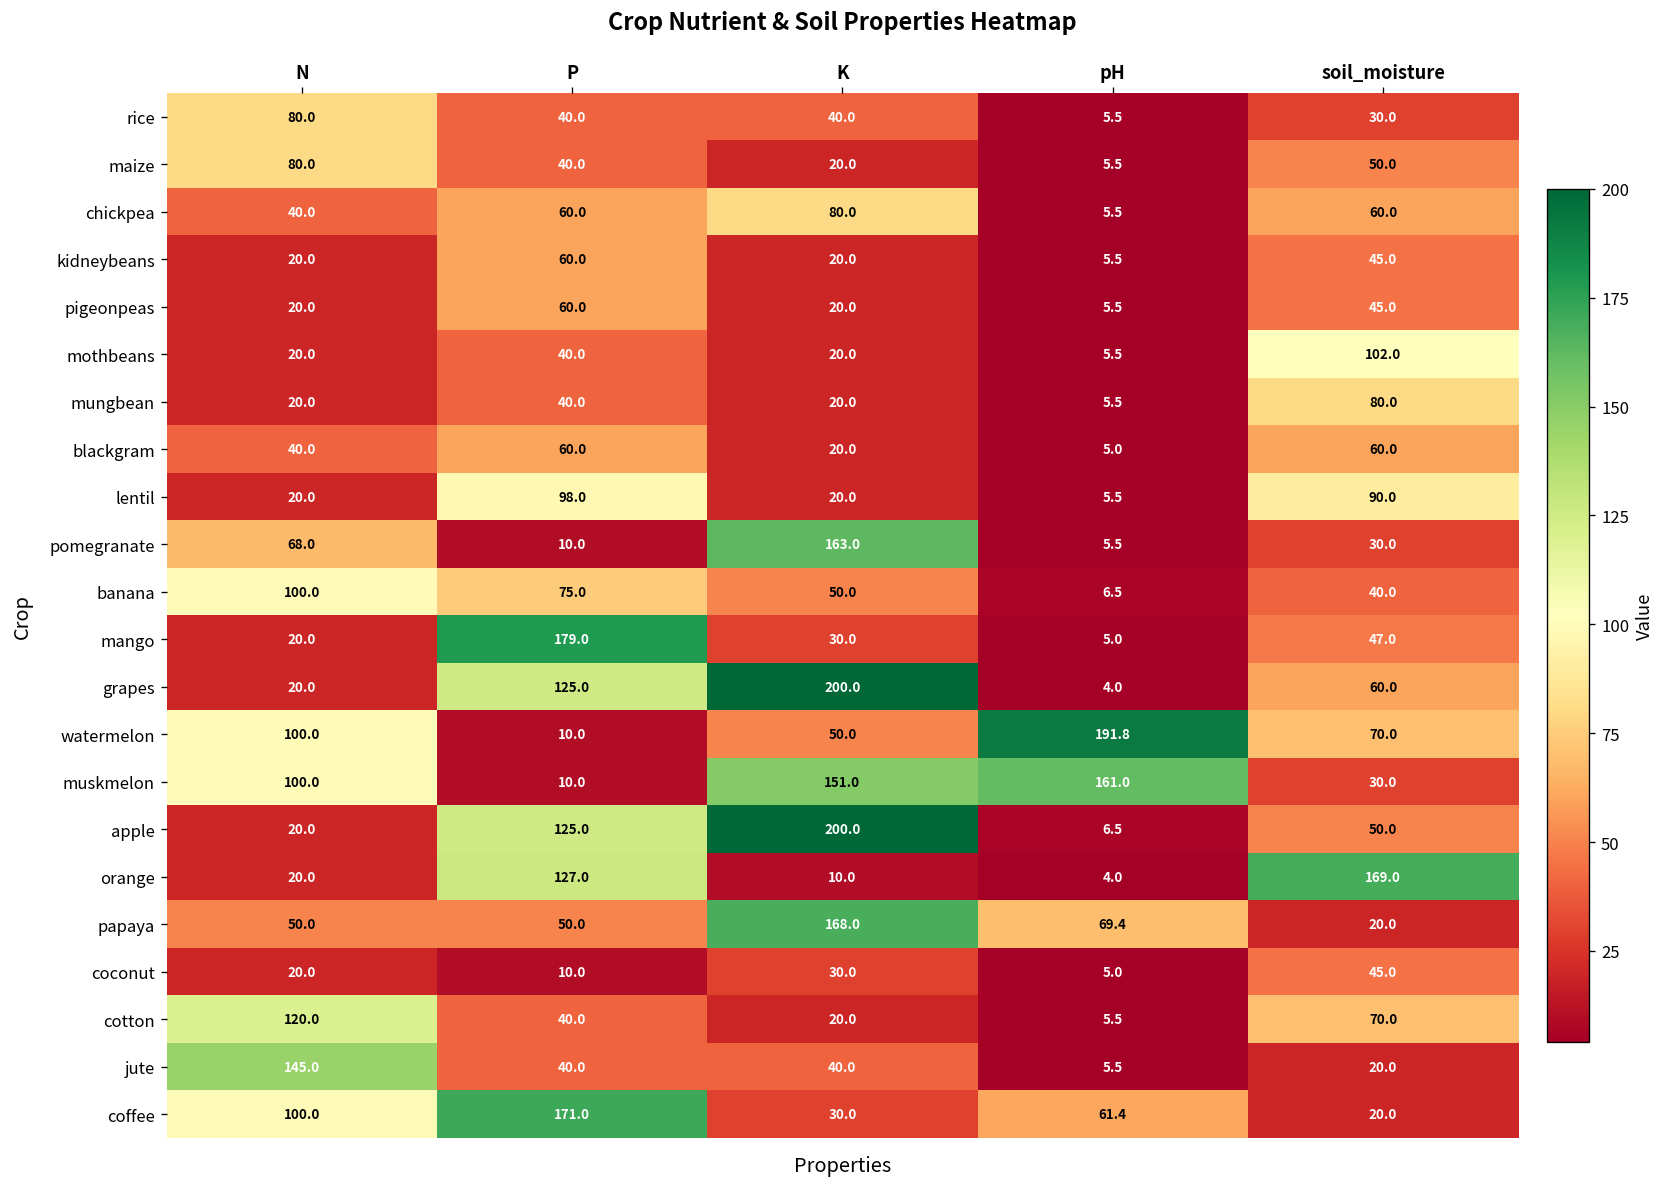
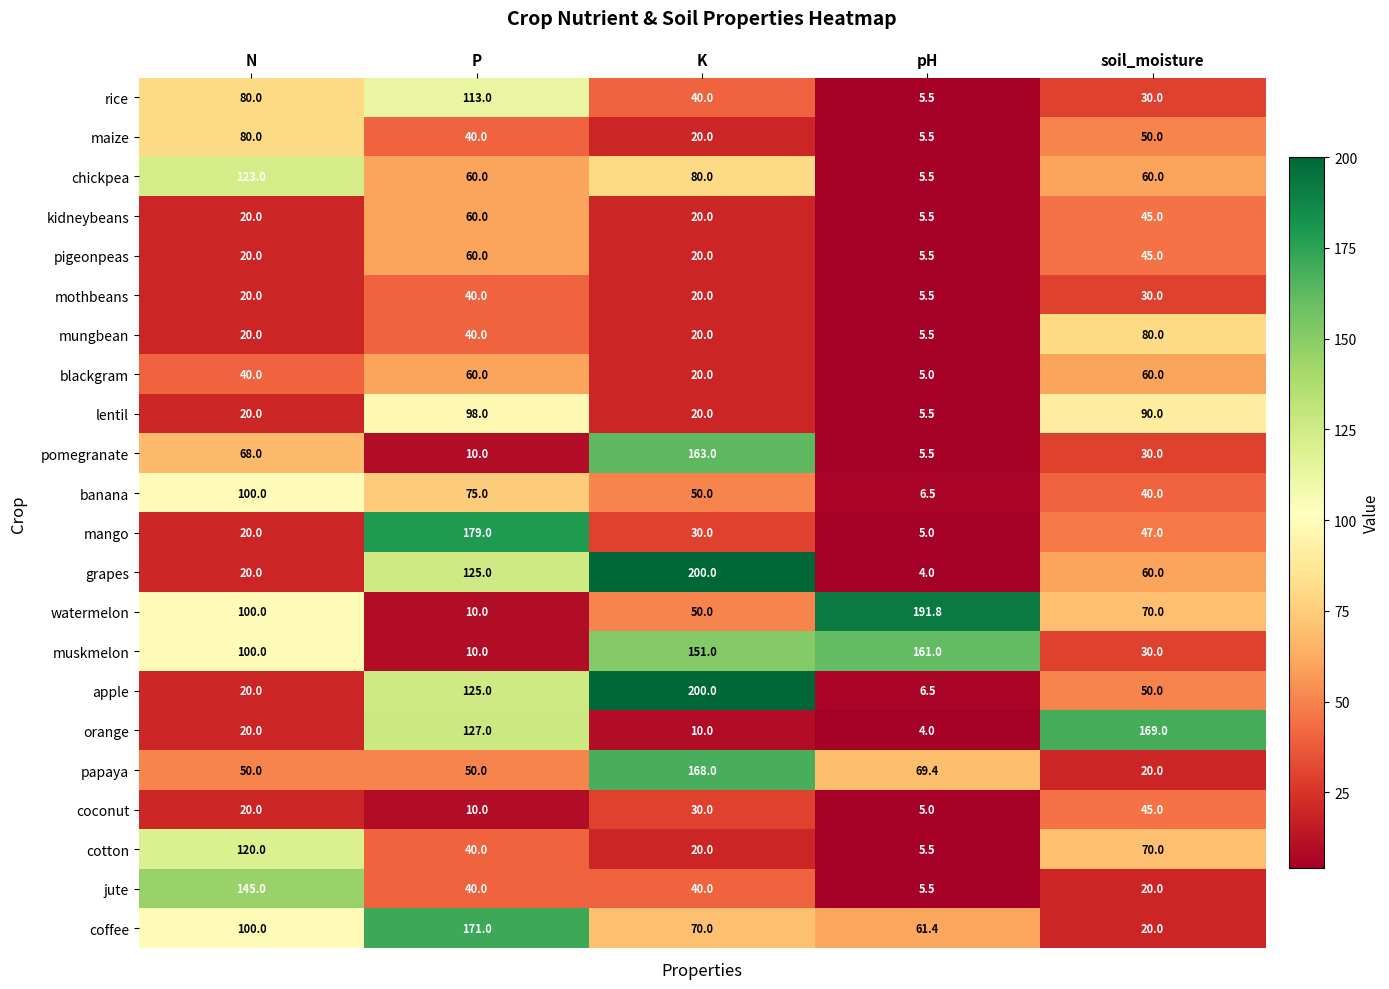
rice, P: 40.0 -> 113.0
chickpea, N: 40.0 -> 123.0
mothbeans, soil_moisture: 102.0 -> 30.0
coffee, K: 30.0 -> 70.0
